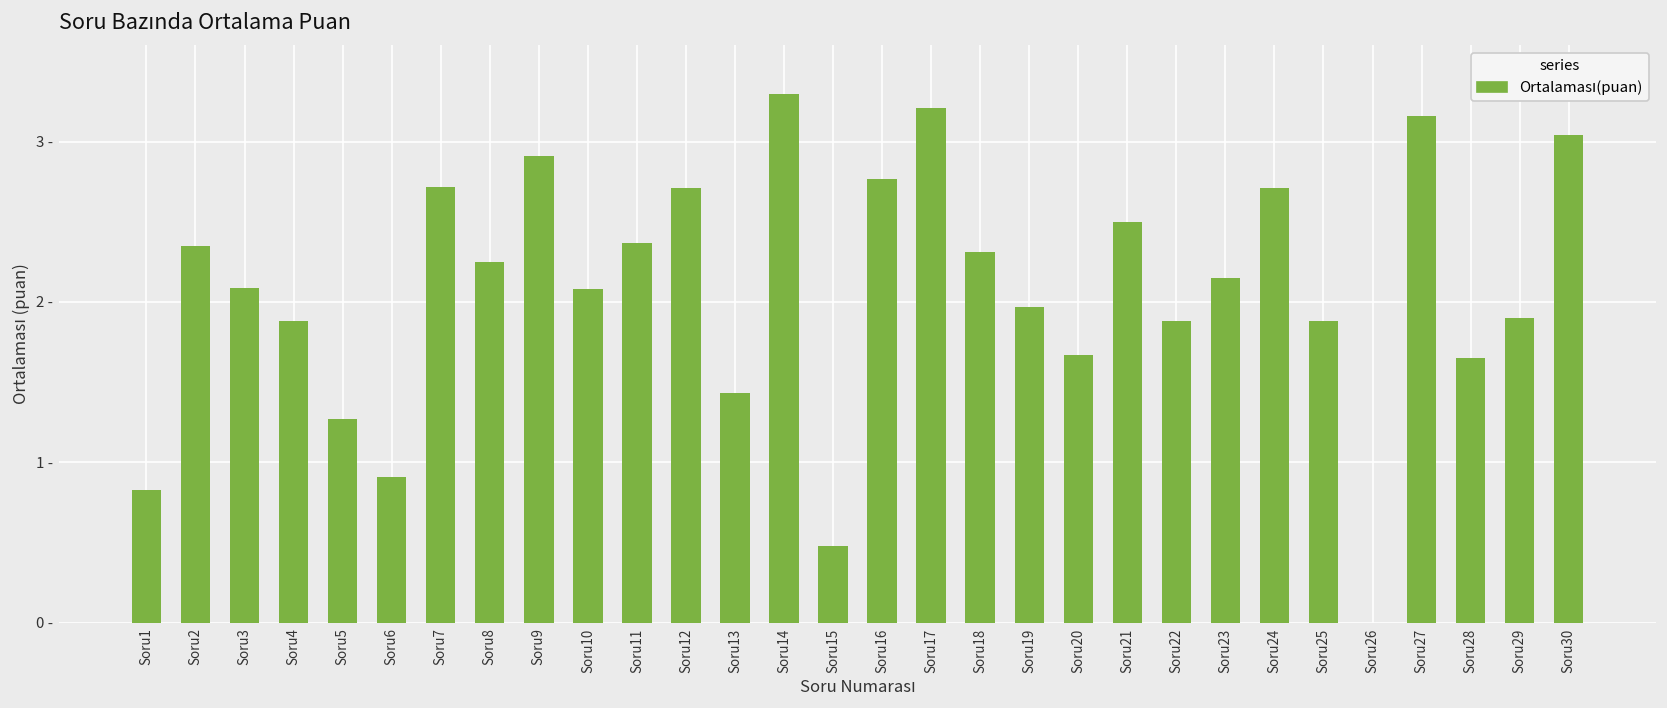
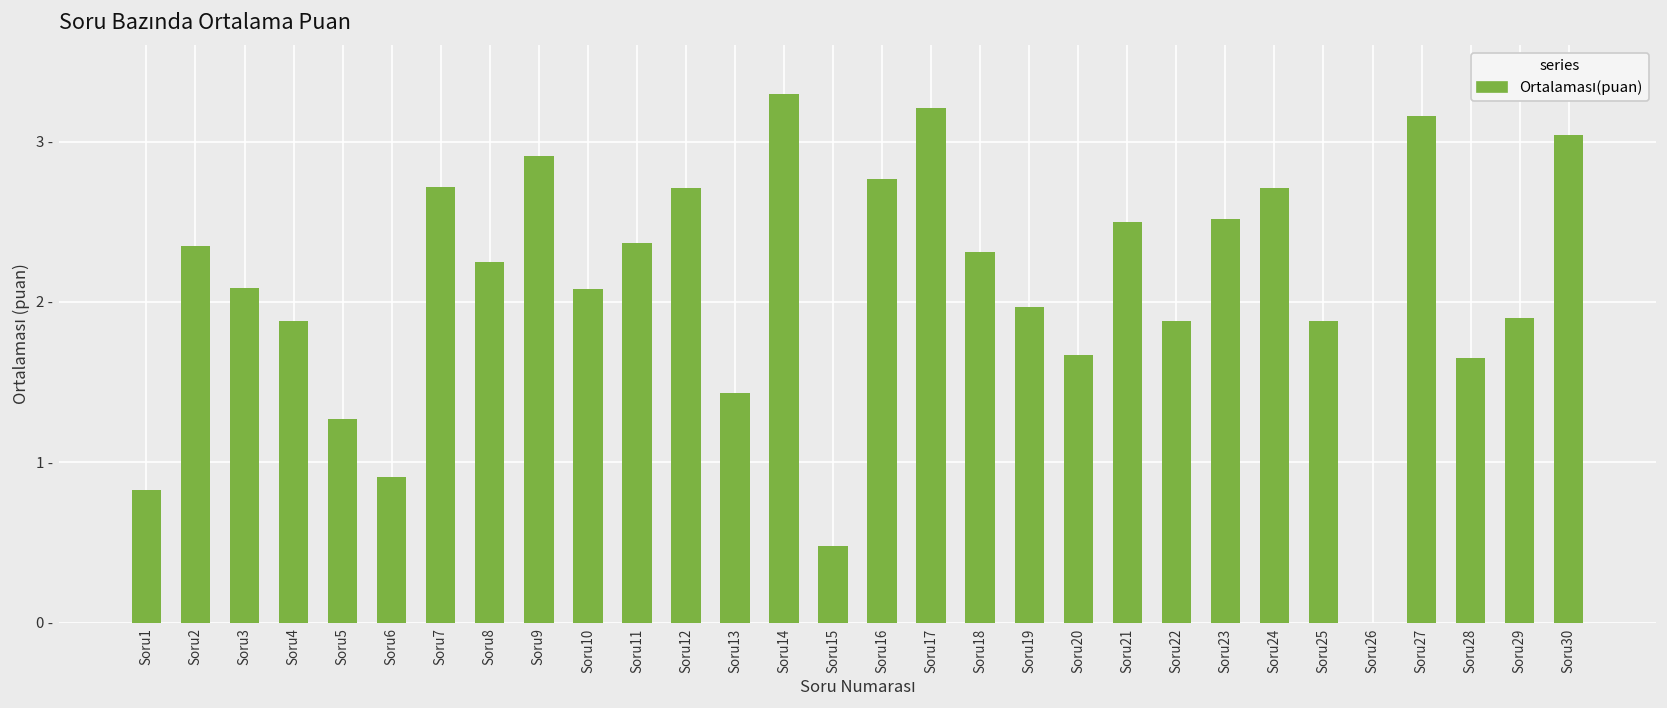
Soru23: 2.15 - -> 2.52 -
